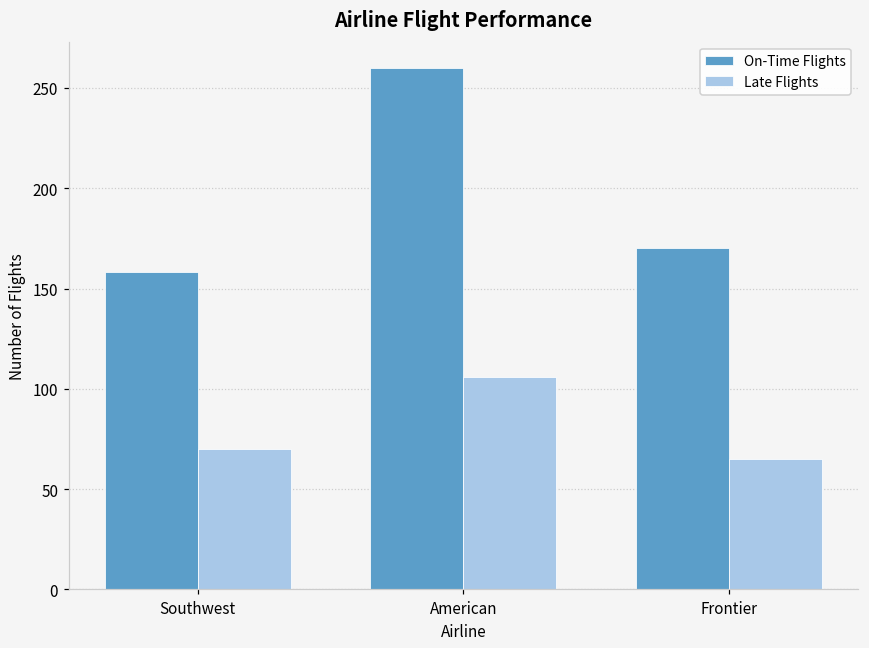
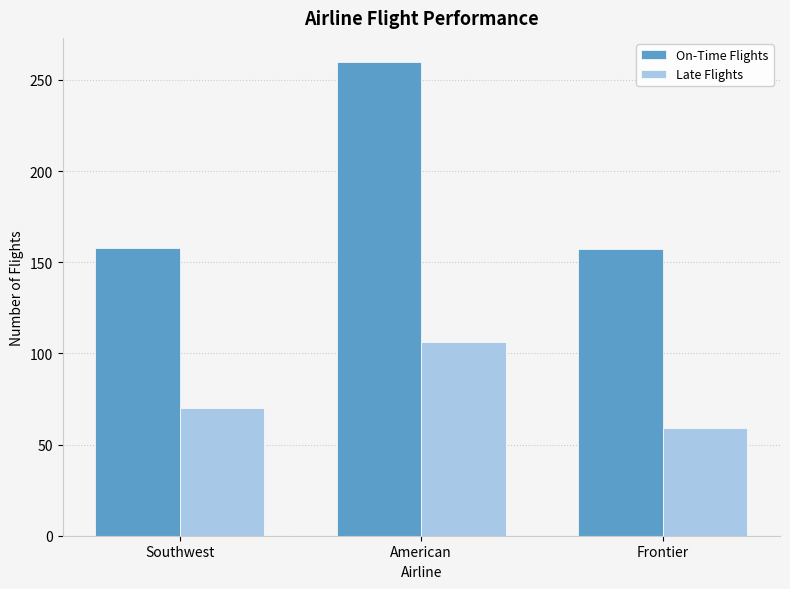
On-Time Flights, Frontier: 170 -> 157
Late Flights, Frontier: 65 -> 59
